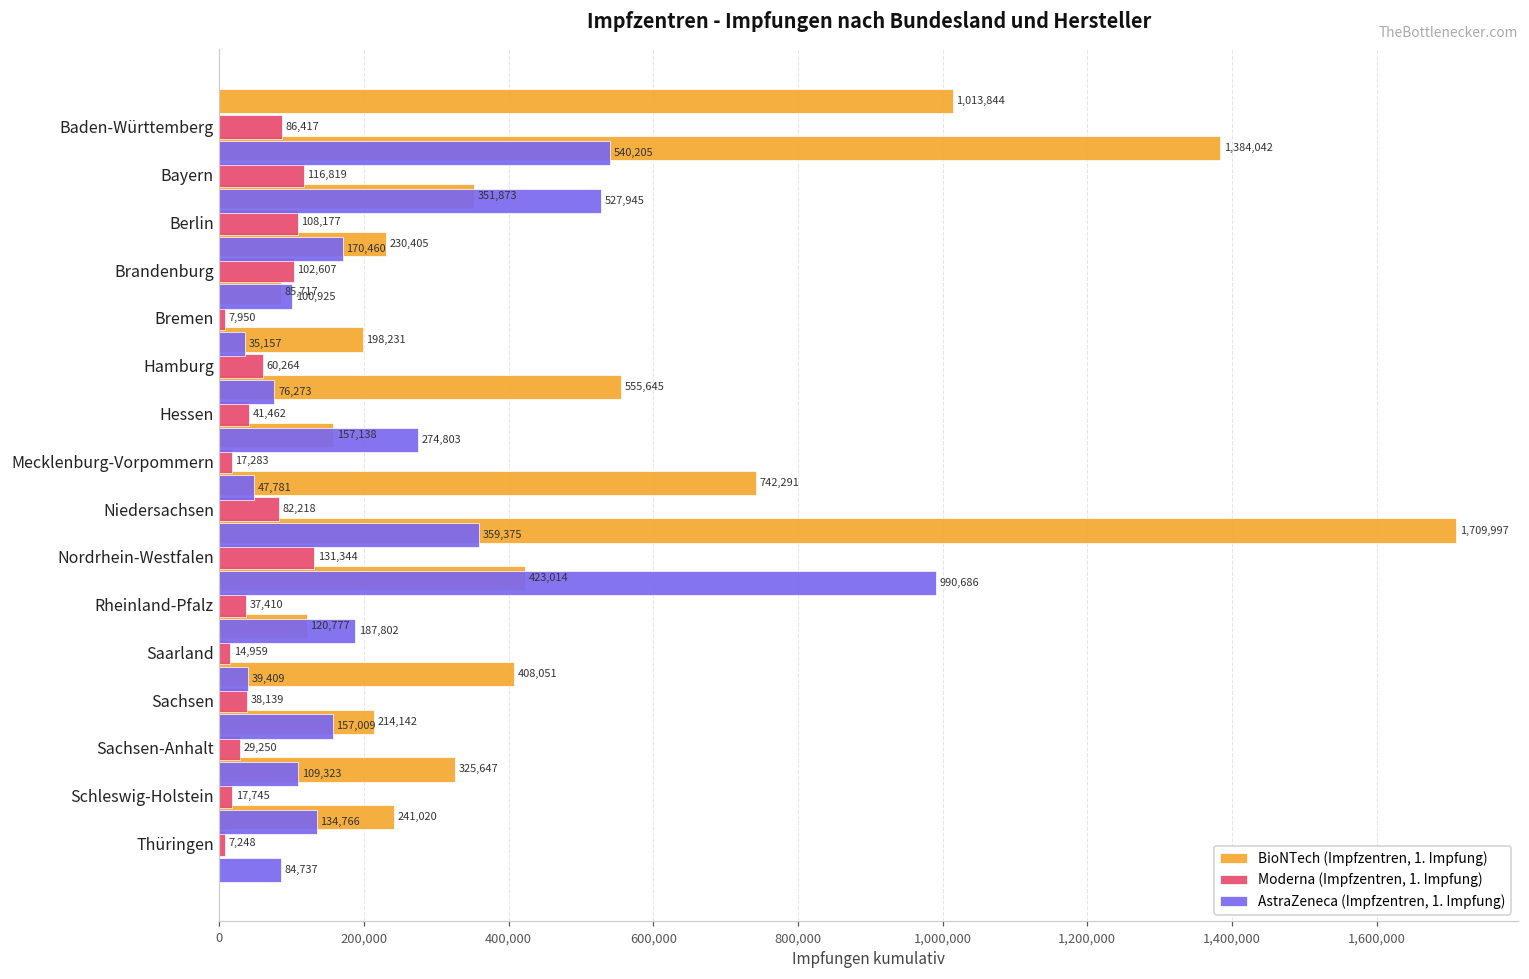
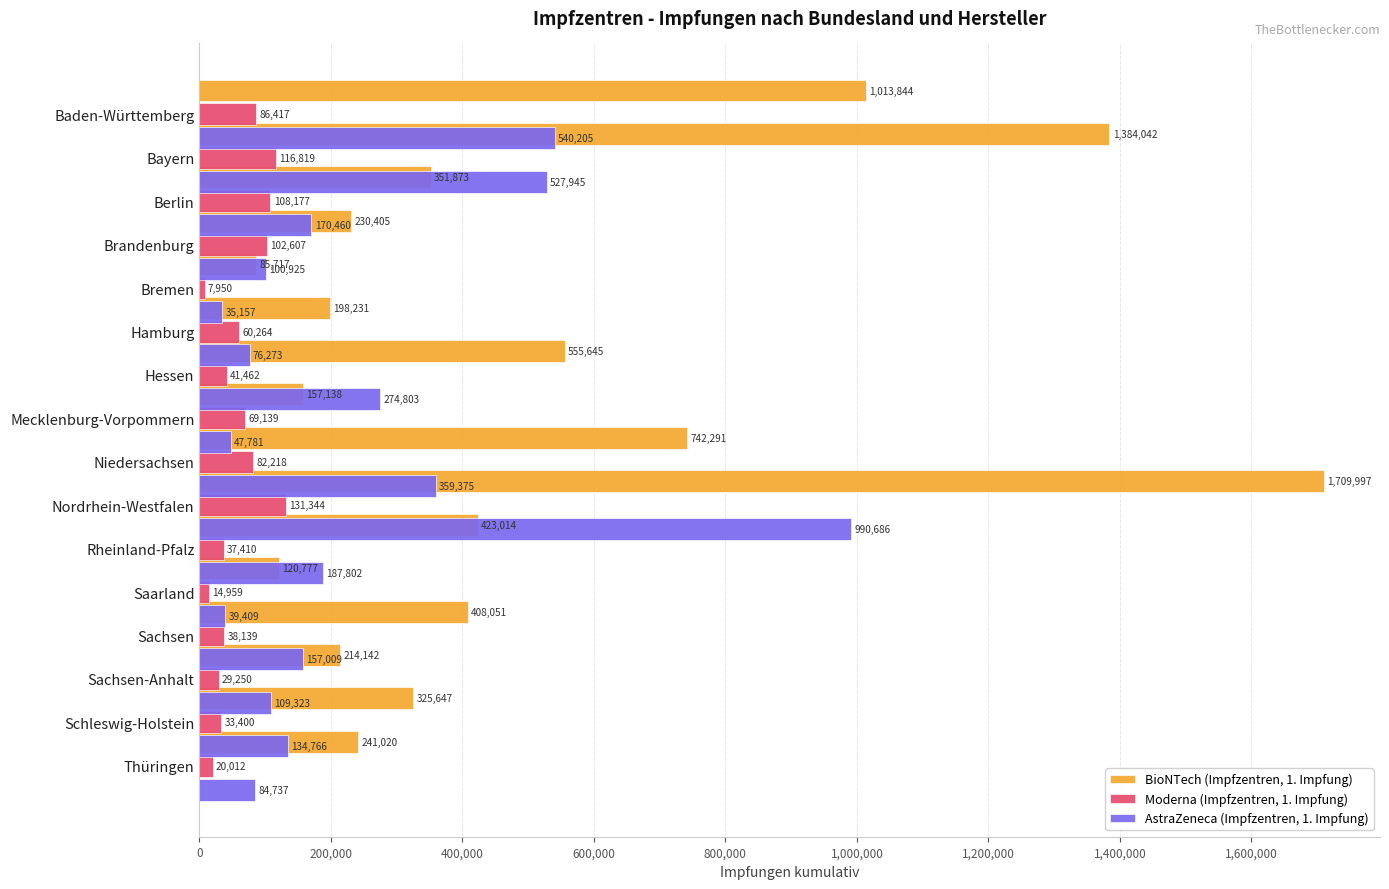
Moderna (Impfzentren, 1. Impfung), Mecklenburg-Vorpommern: 17,283 -> 69,139
Moderna (Impfzentren, 1. Impfung), Schleswig-Holstein: 17,745 -> 33,400
Moderna (Impfzentren, 1. Impfung), Thüringen: 7,248 -> 20,012
